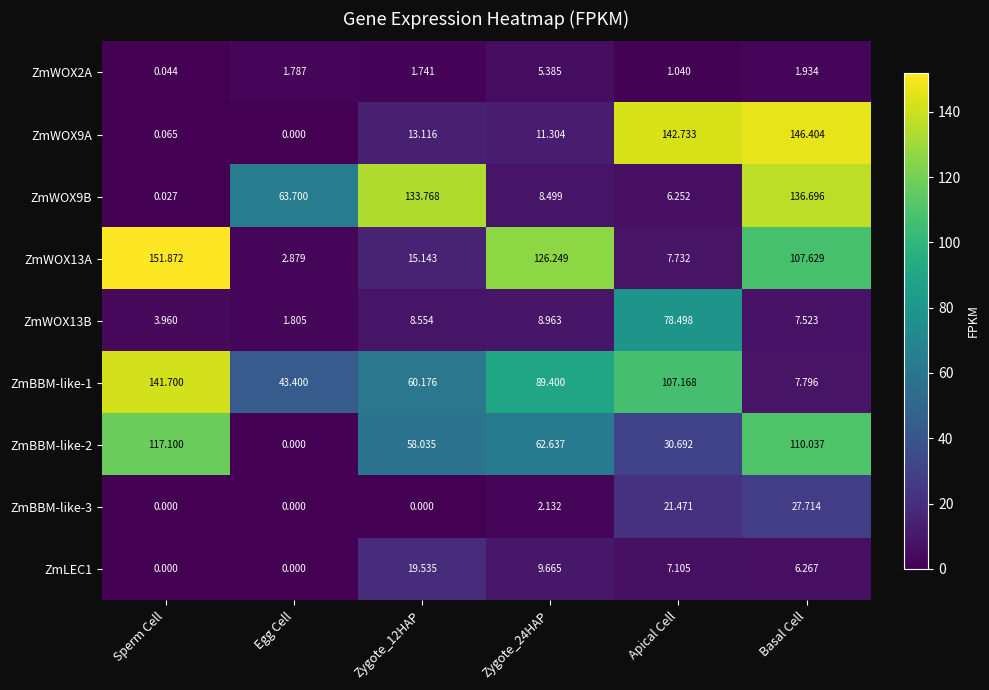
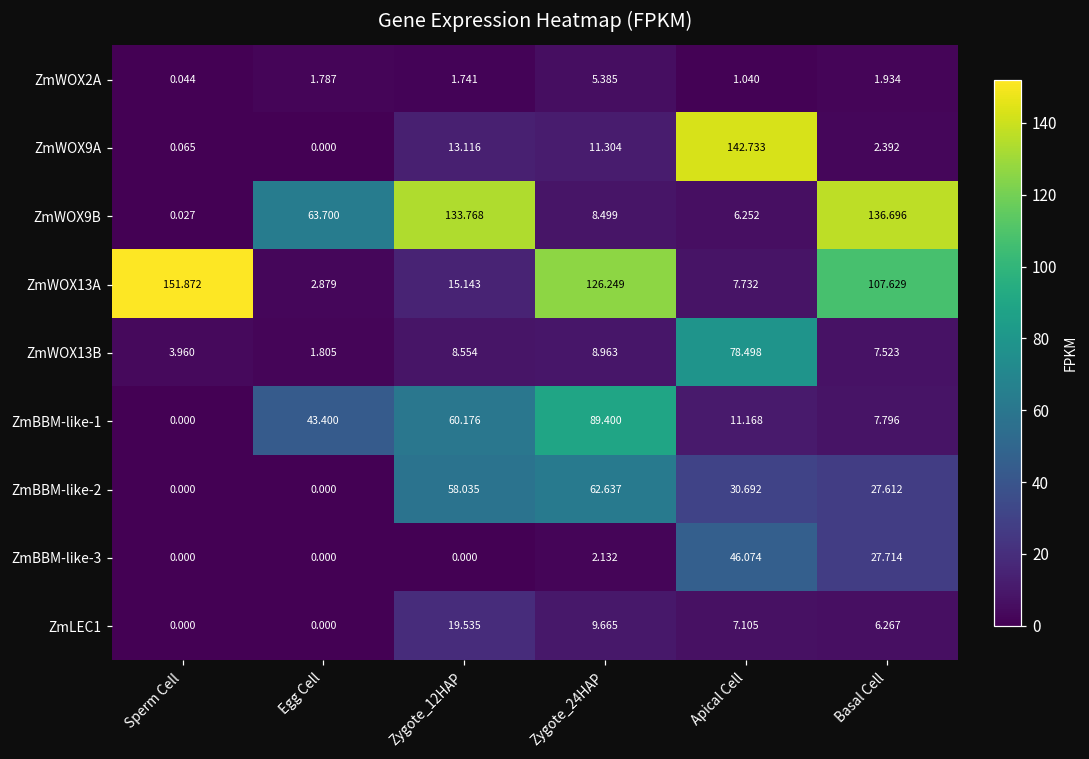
ZmWOX9A, Basal Cell: 146.404 -> 2.392
ZmBBM-like-1, Sperm Cell: 141.700 -> 0.000
ZmBBM-like-1, Apical Cell: 107.168 -> 11.168
ZmBBM-like-2, Sperm Cell: 117.100 -> 0.000
ZmBBM-like-2, Basal Cell: 110.037 -> 27.612
ZmBBM-like-3, Apical Cell: 21.471 -> 46.074
